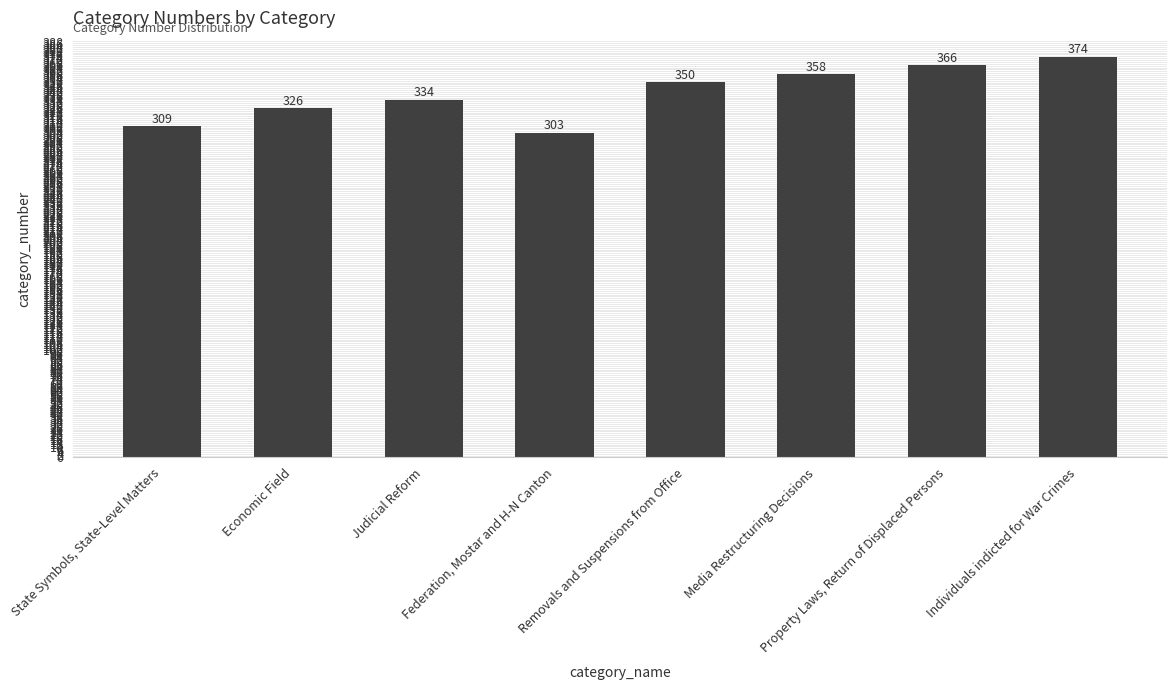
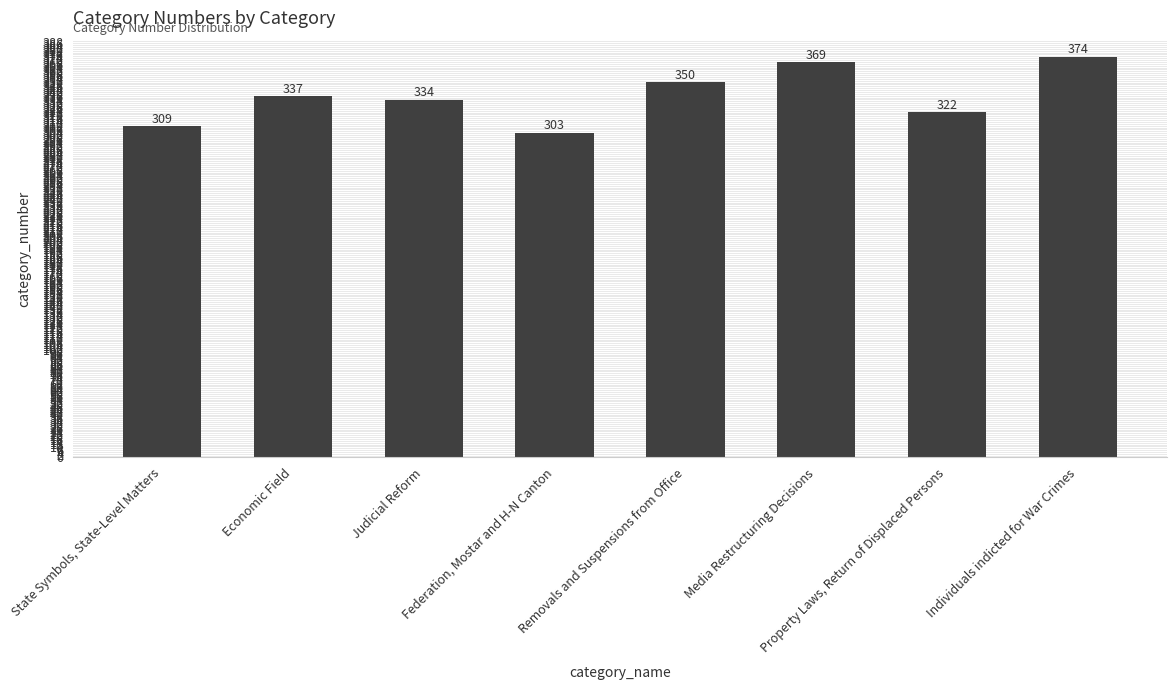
Economic Field: 326 -> 337
Media Restructuring Decisions: 358 -> 369
Property Laws, Return of Displaced Persons: 366 -> 322
